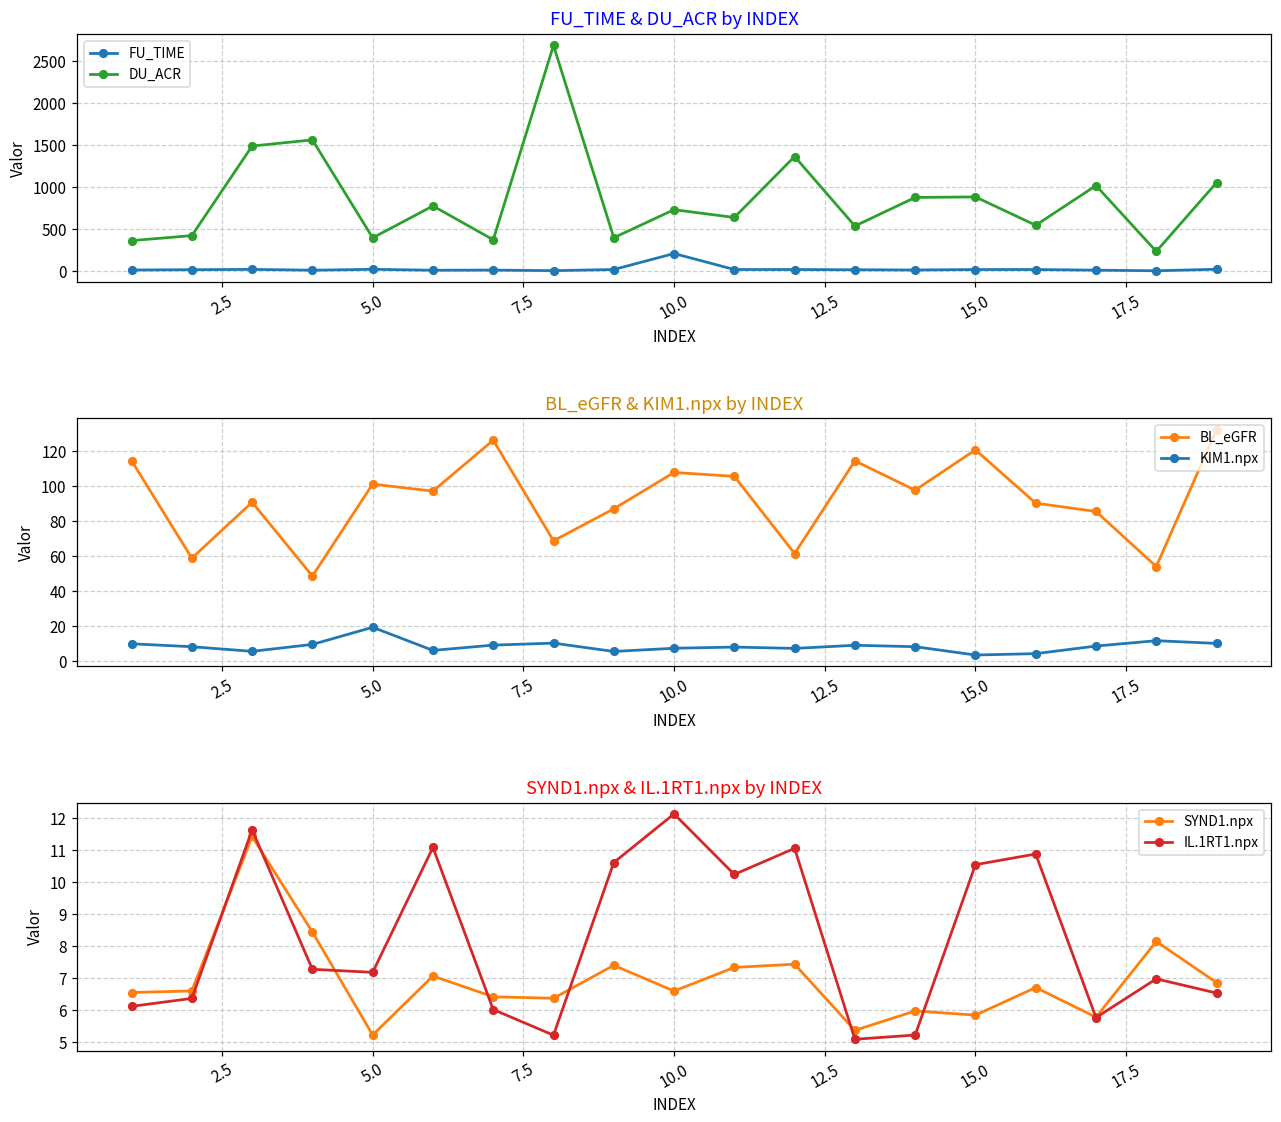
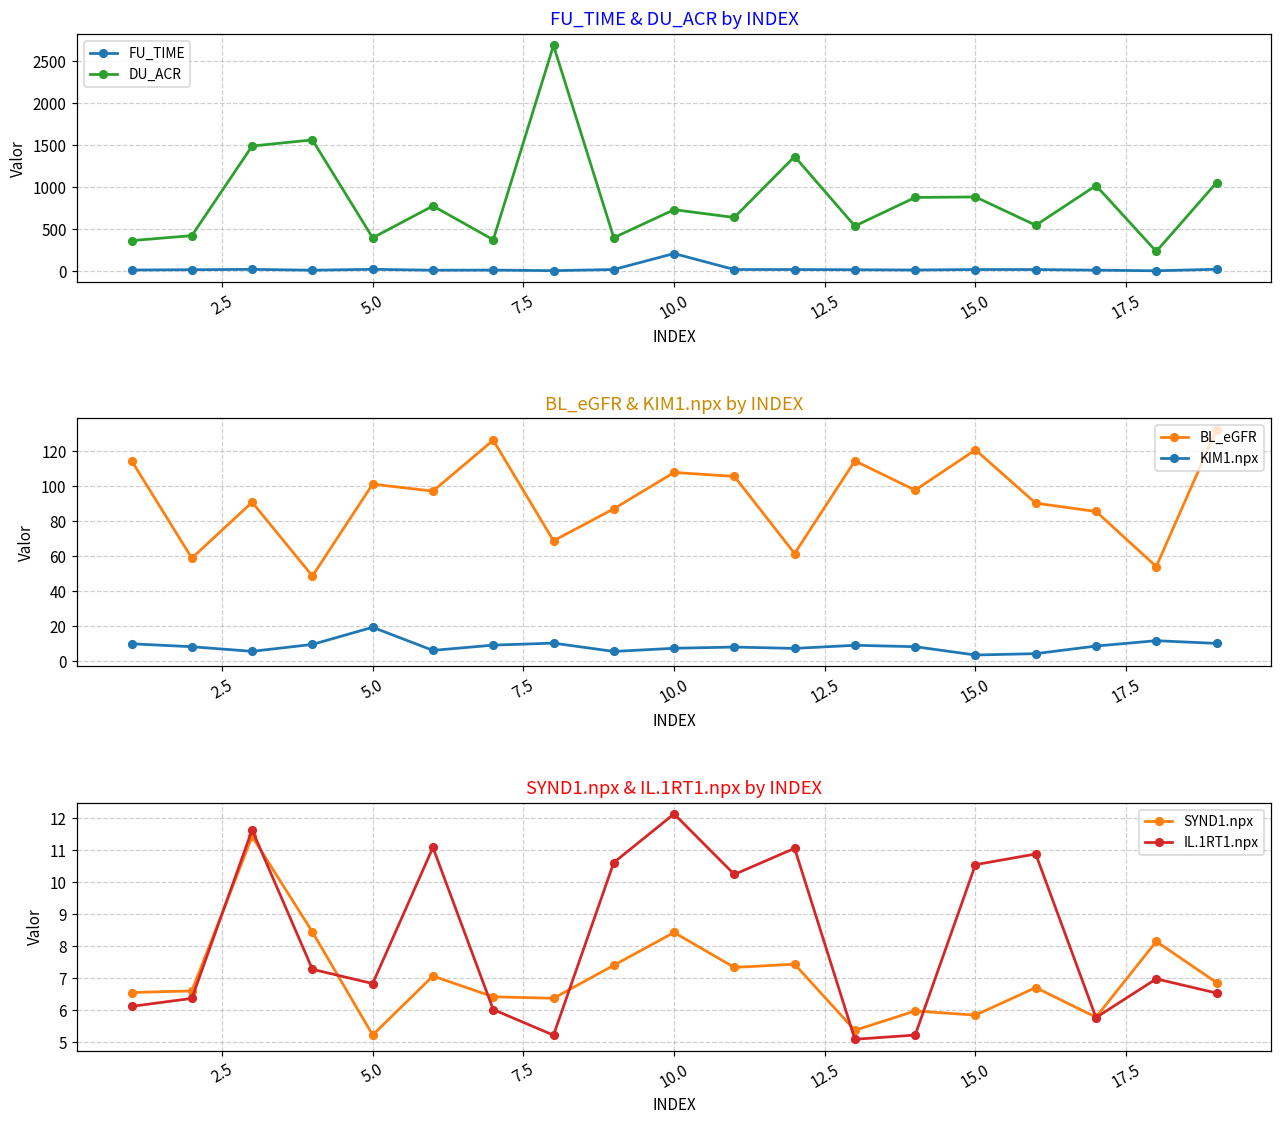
SYND1.npx & IL.1RT1.npx by INDEX, IL.1RT1.npx, 5.0: 7.2 -> 6.8
SYND1.npx & IL.1RT1.npx by INDEX, SYND1.npx, 10.0: 6.6 -> 8.4
